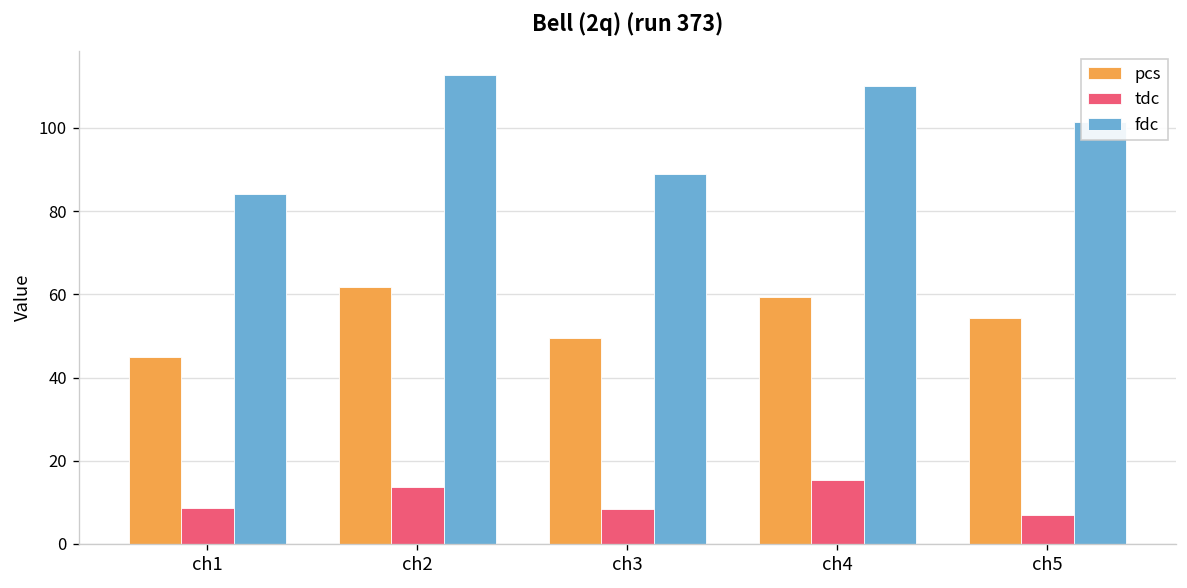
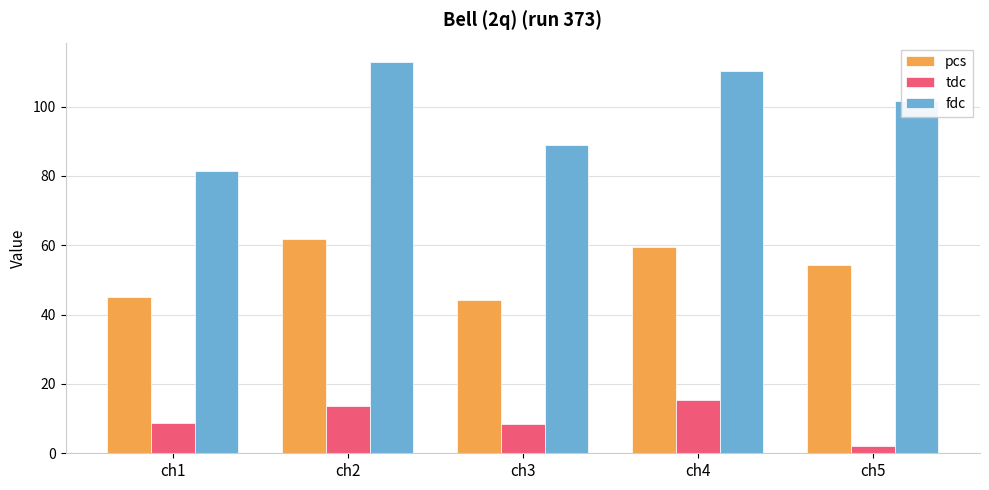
fdc, ch1: 84 -> 81
pcs, ch3: 49 -> 44
tdc, ch5: 7 -> 2
